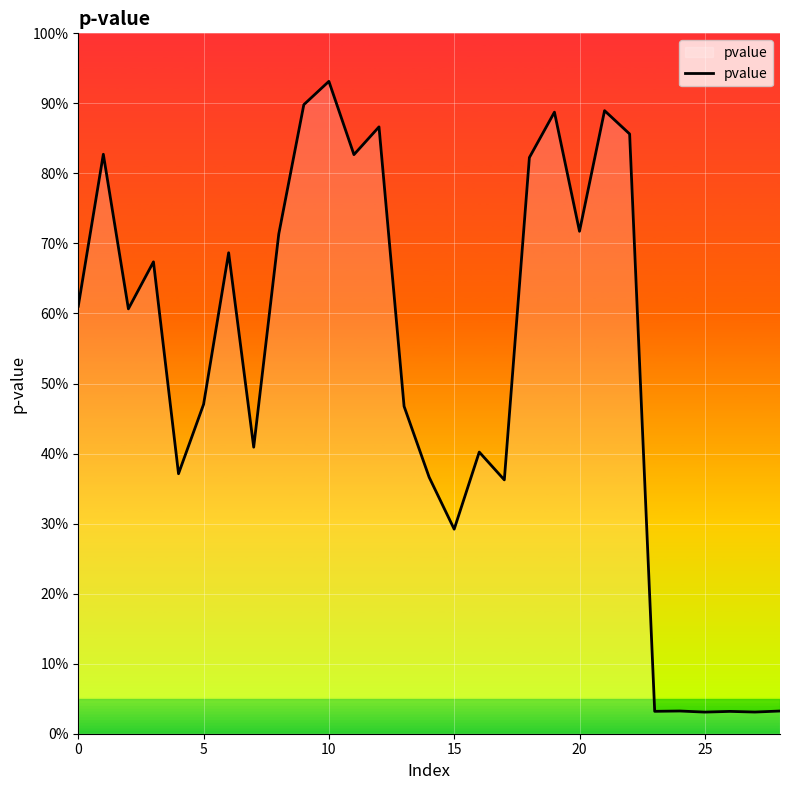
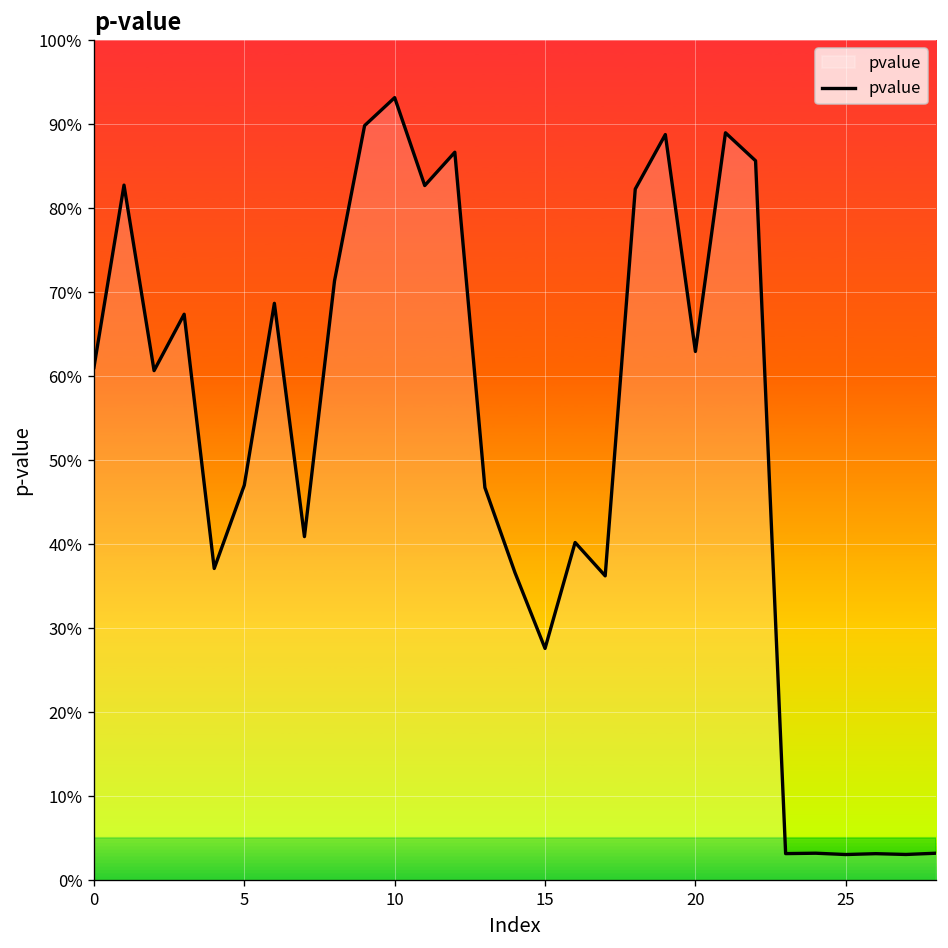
15: 29% -> 28%
20: 72% -> 63%
